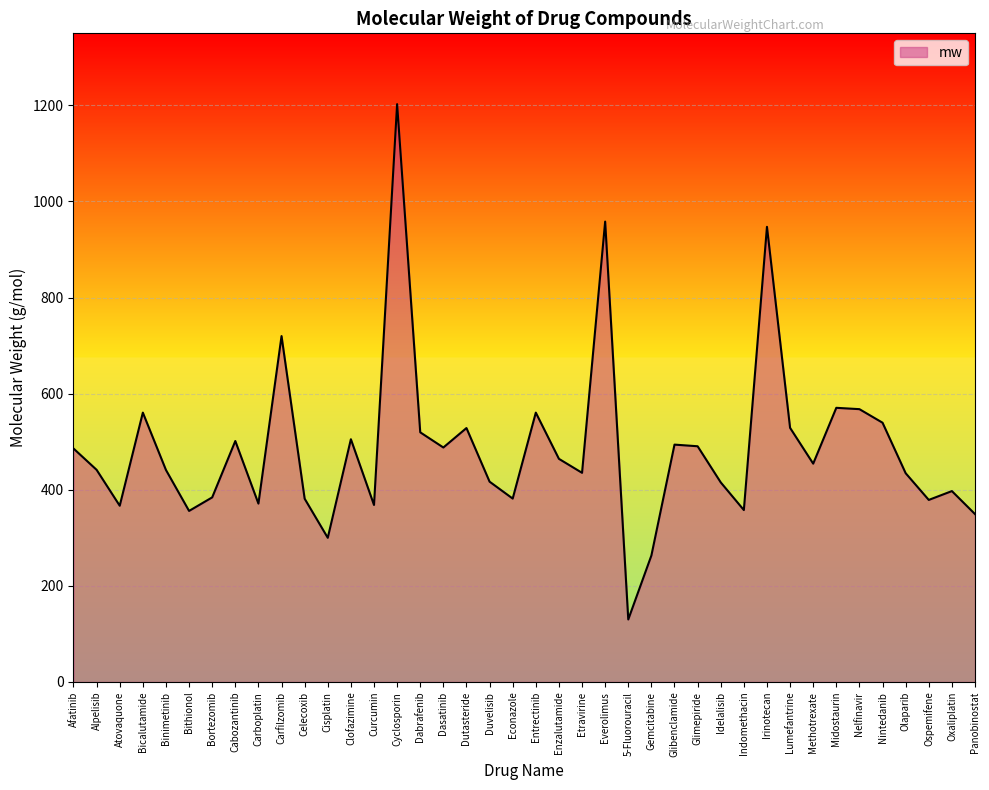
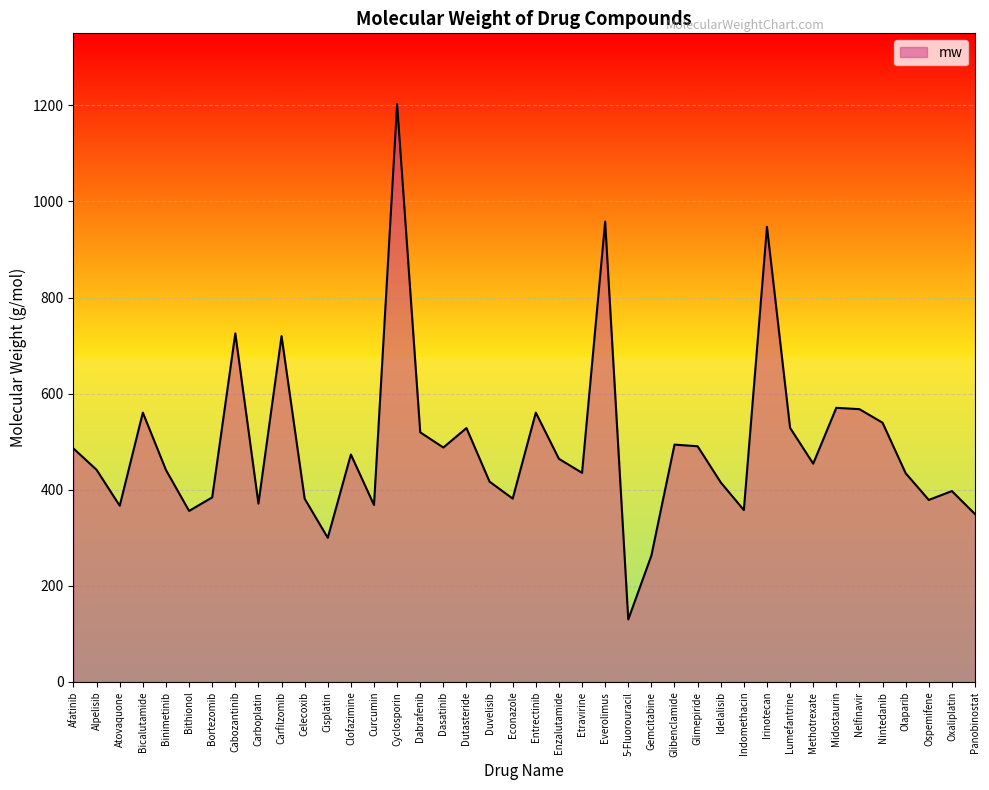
Cabozantinib: 500 -> 730
Clofazimine: 510 -> 470
